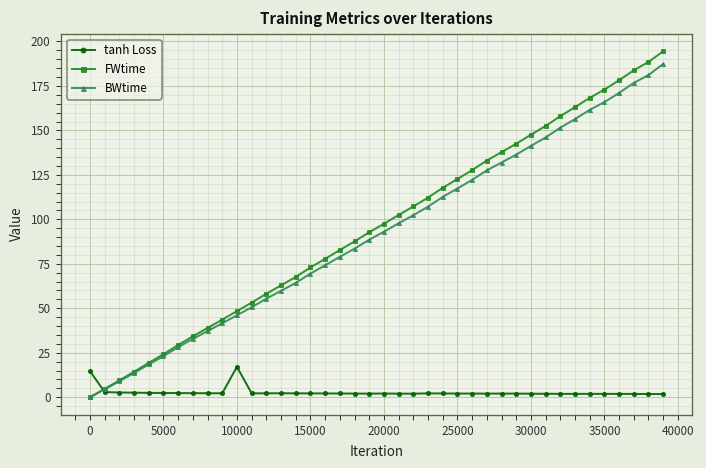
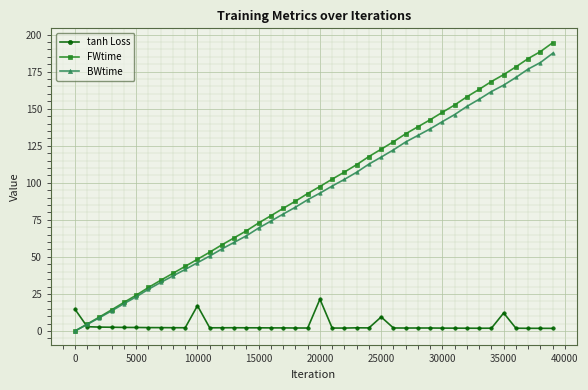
tanh Loss, 20000: 2 -> 21
tanh Loss, 25000: 2 -> 9
tanh Loss, 35000: 2 -> 12
